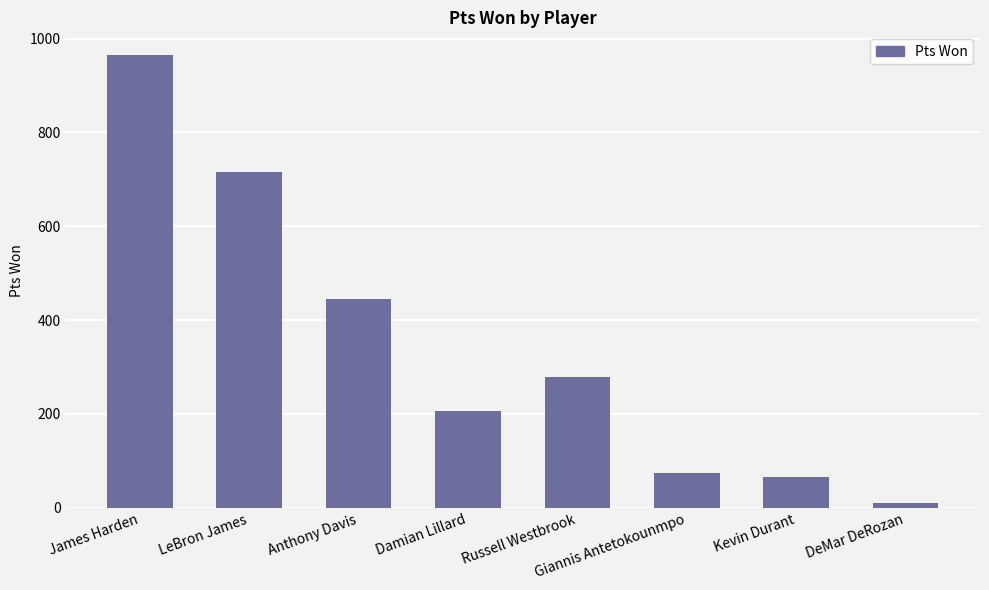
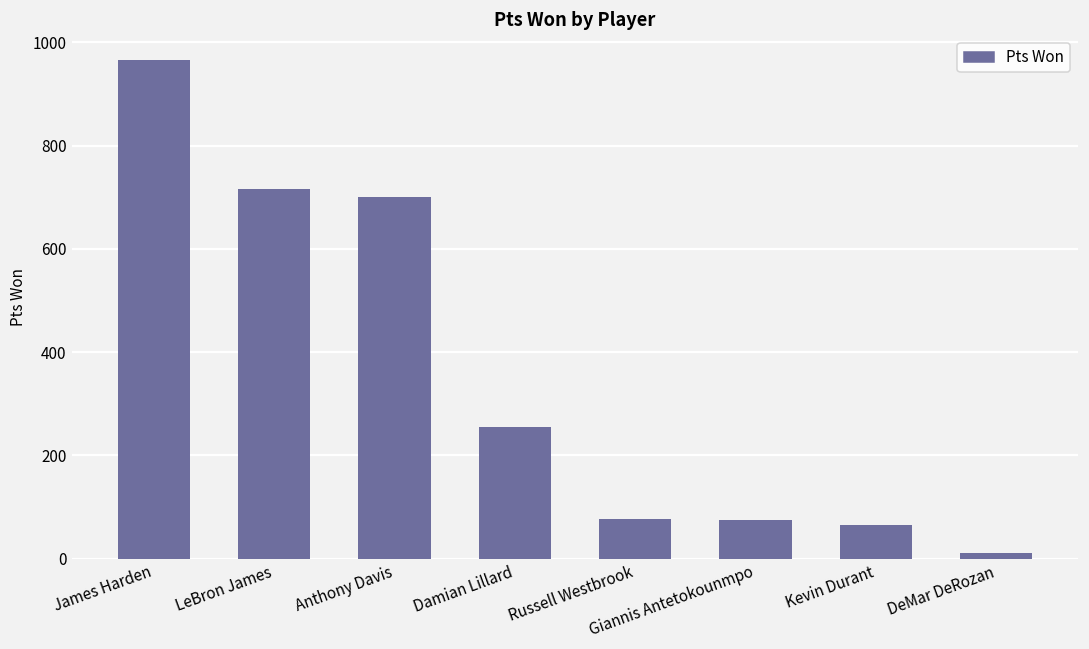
Anthony Davis: 450 -> 700
Damian Lillard: 210 -> 260
Russell Westbrook: 280 -> 80
